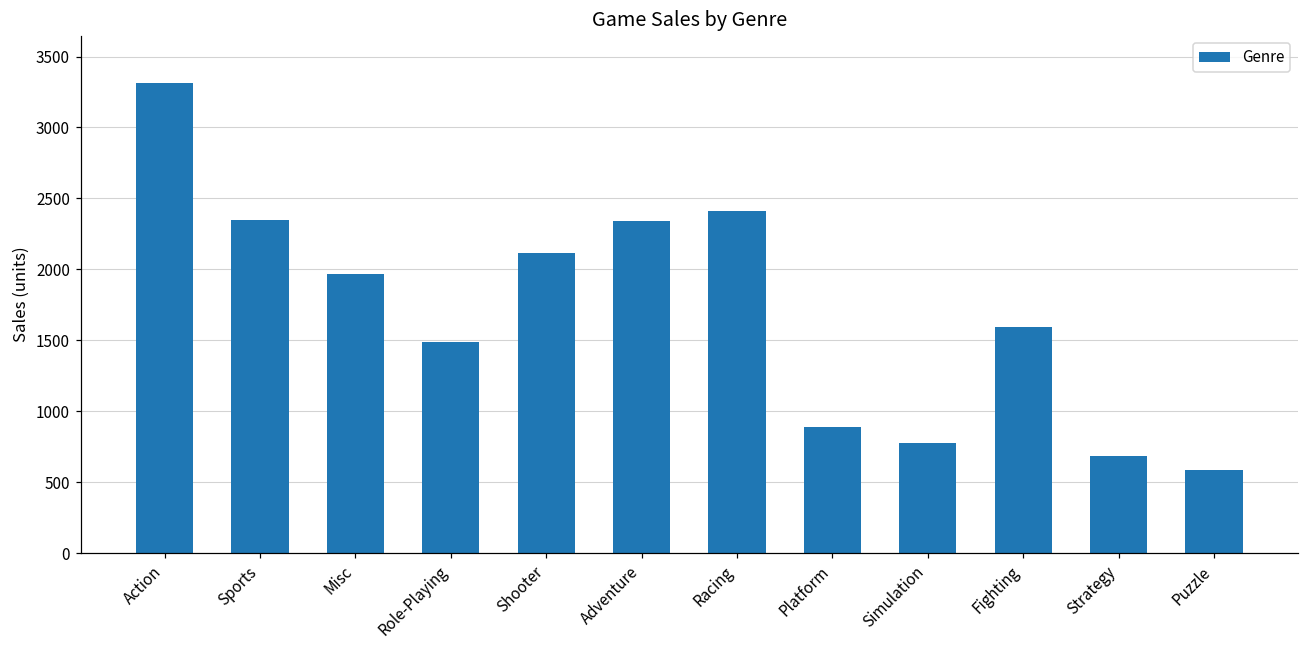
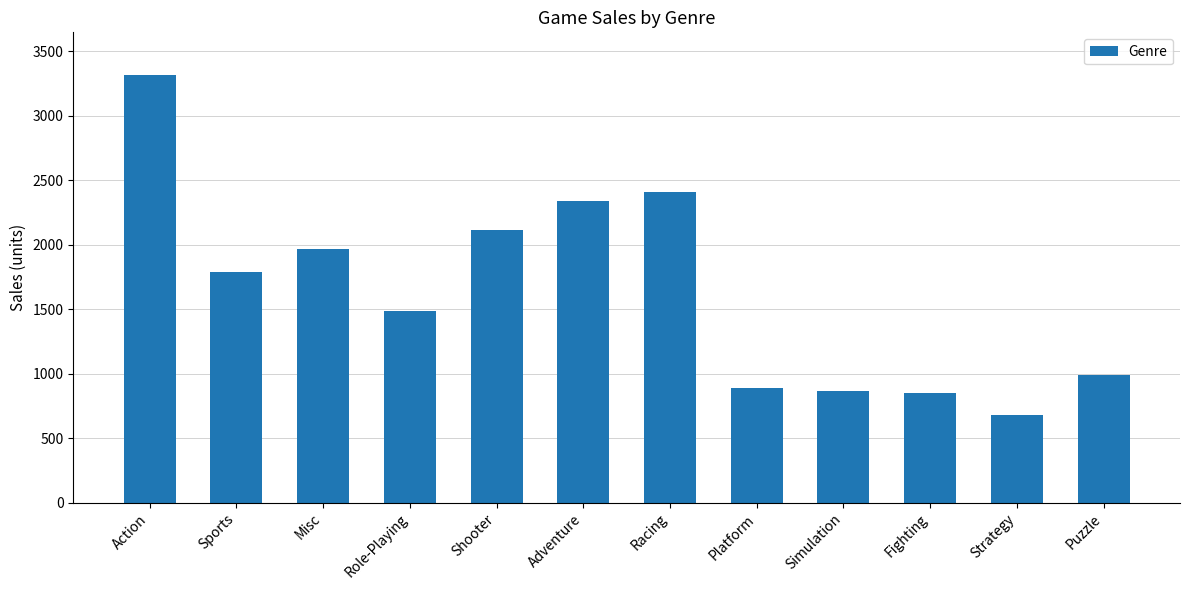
Sports: 2350 -> 1790
Simulation: 780 -> 870
Fighting: 1590 -> 850
Puzzle: 580 -> 990
